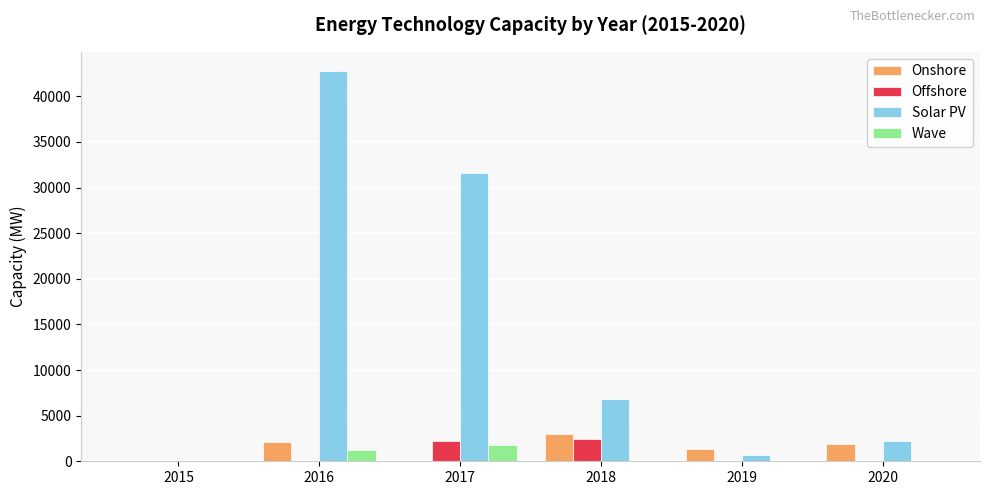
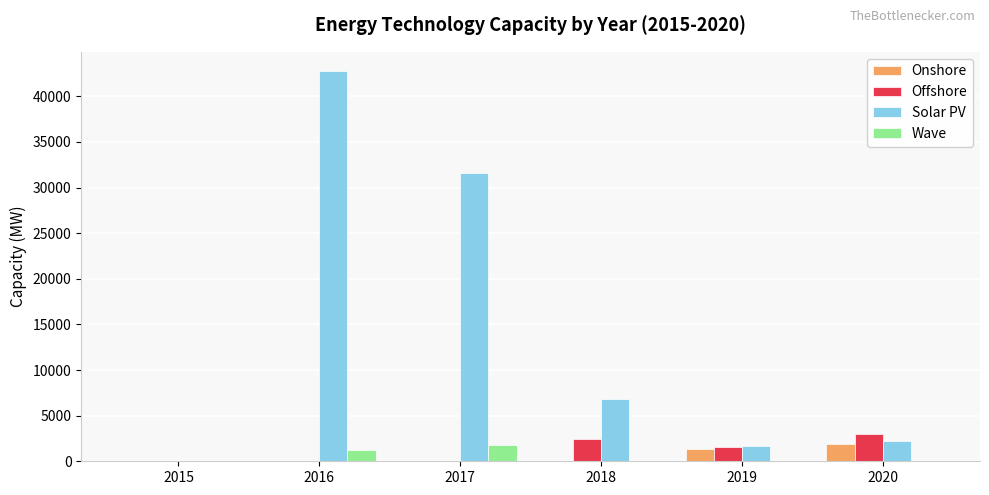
Onshore, 2016: 2000 -> 0
Offshore, 2017: 2000 -> 0
Onshore, 2018: 3000 -> 0
Offshore, 2019: 0 -> 2000
Solar PV, 2019: 1000 -> 2000
Offshore, 2020: 0 -> 3000
